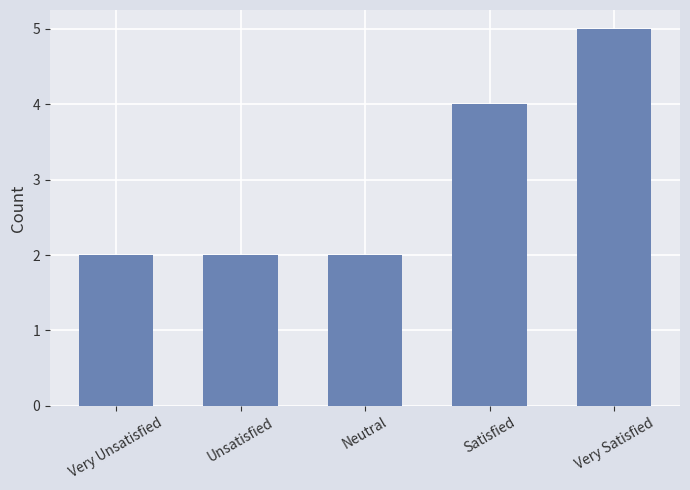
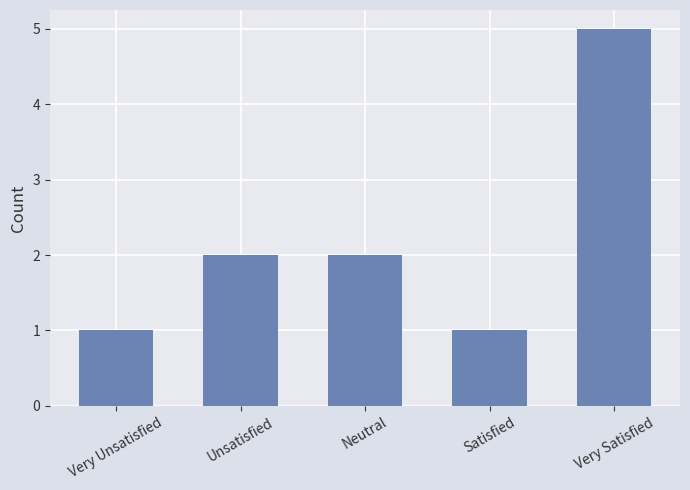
Very Unsatisfied: 2 -> 1
Satisfied: 4 -> 1
